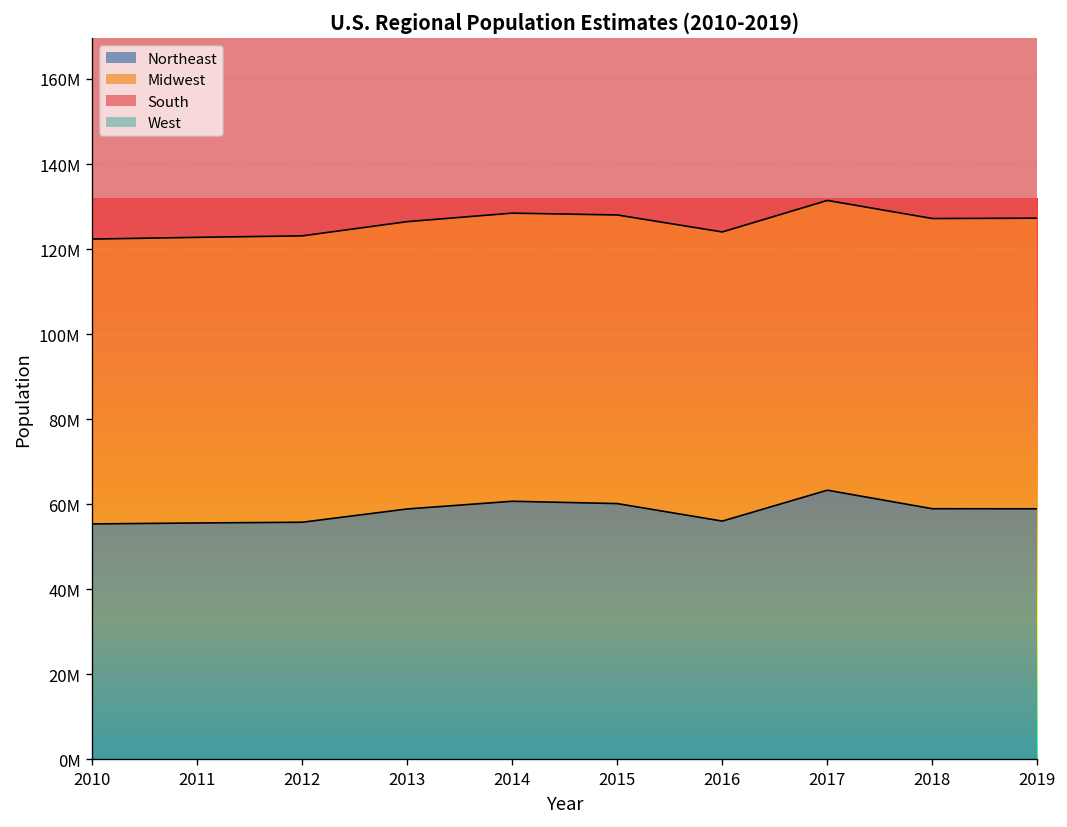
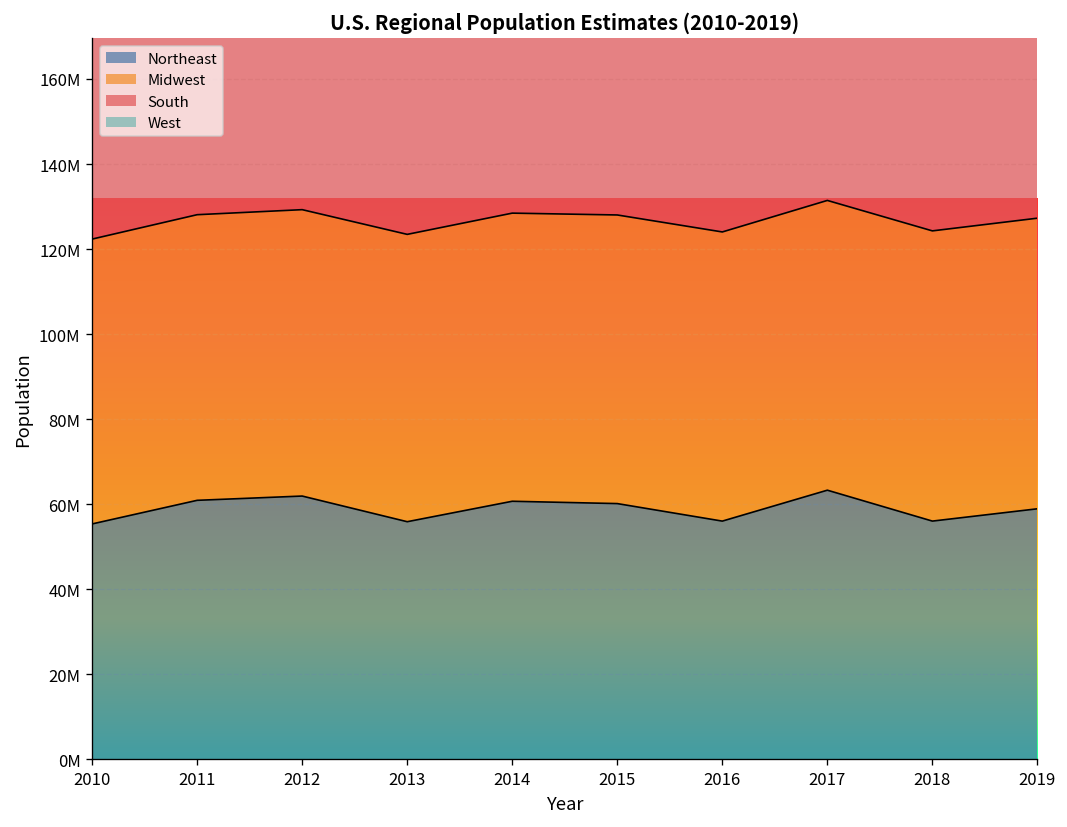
Northeast, 2011: 56000000 -> 61000000
Northeast, 2012: 56000000 -> 62000000
Northeast, 2013: 59000000 -> 56000000
Northeast, 2018: 59000000 -> 56000000
